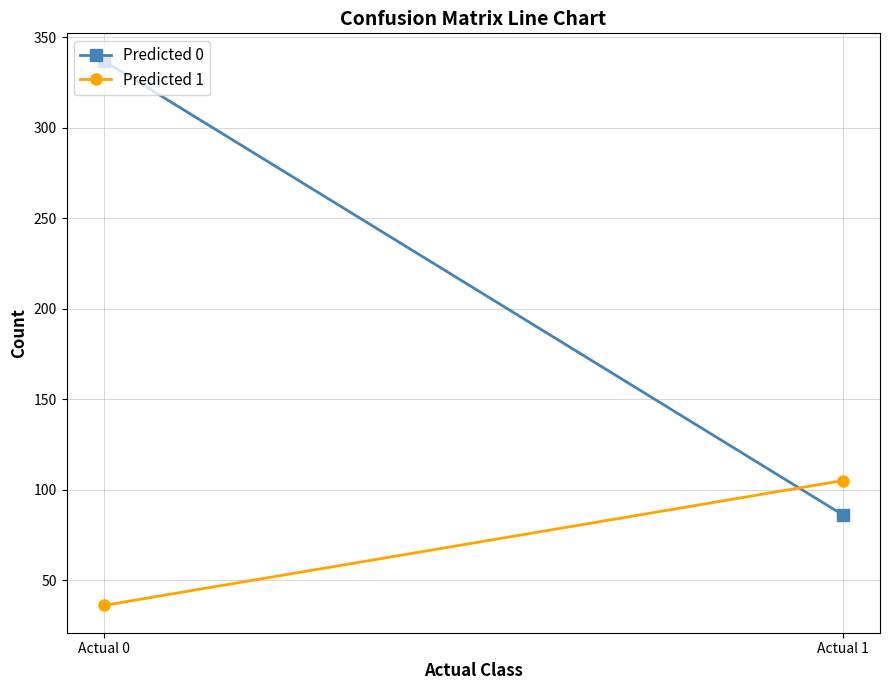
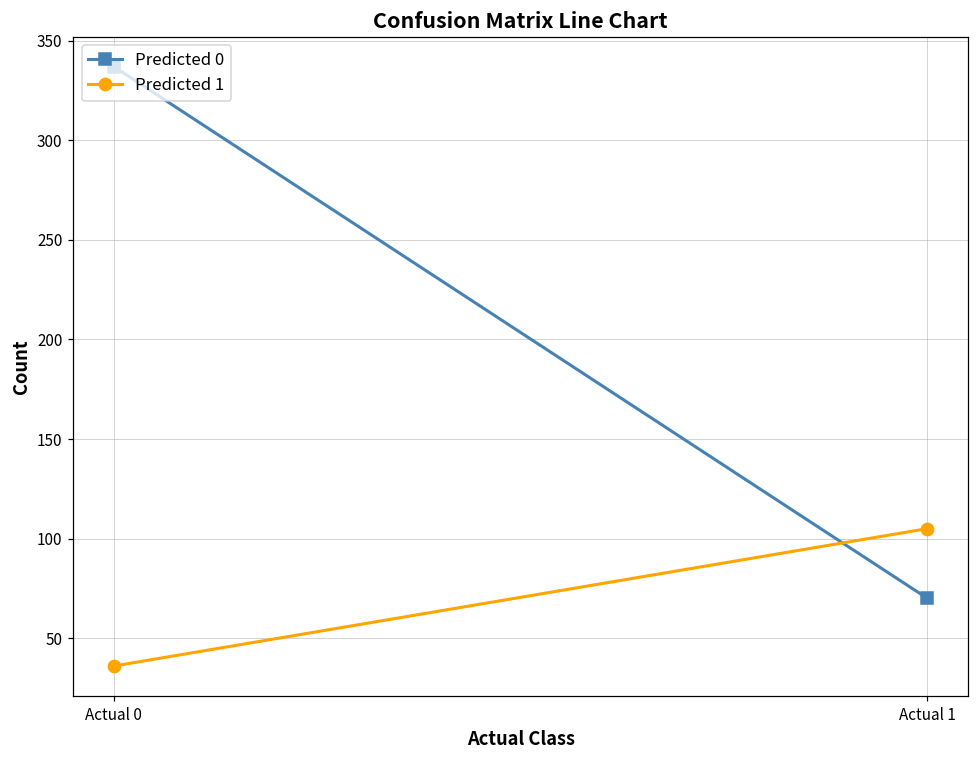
Predicted 0, Actual 1: 86 -> 70
